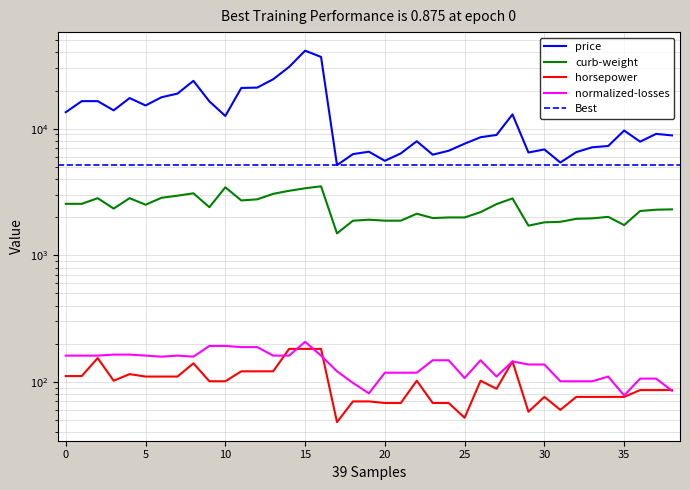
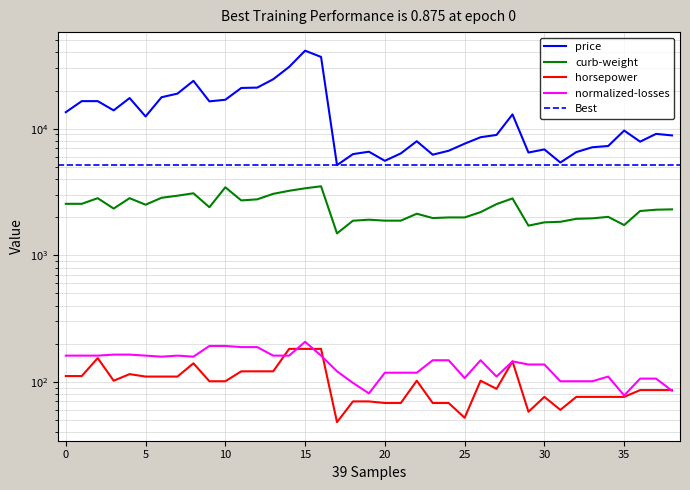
price, 5: 15000 -> 12000
price, 10: 13000 -> 17000
